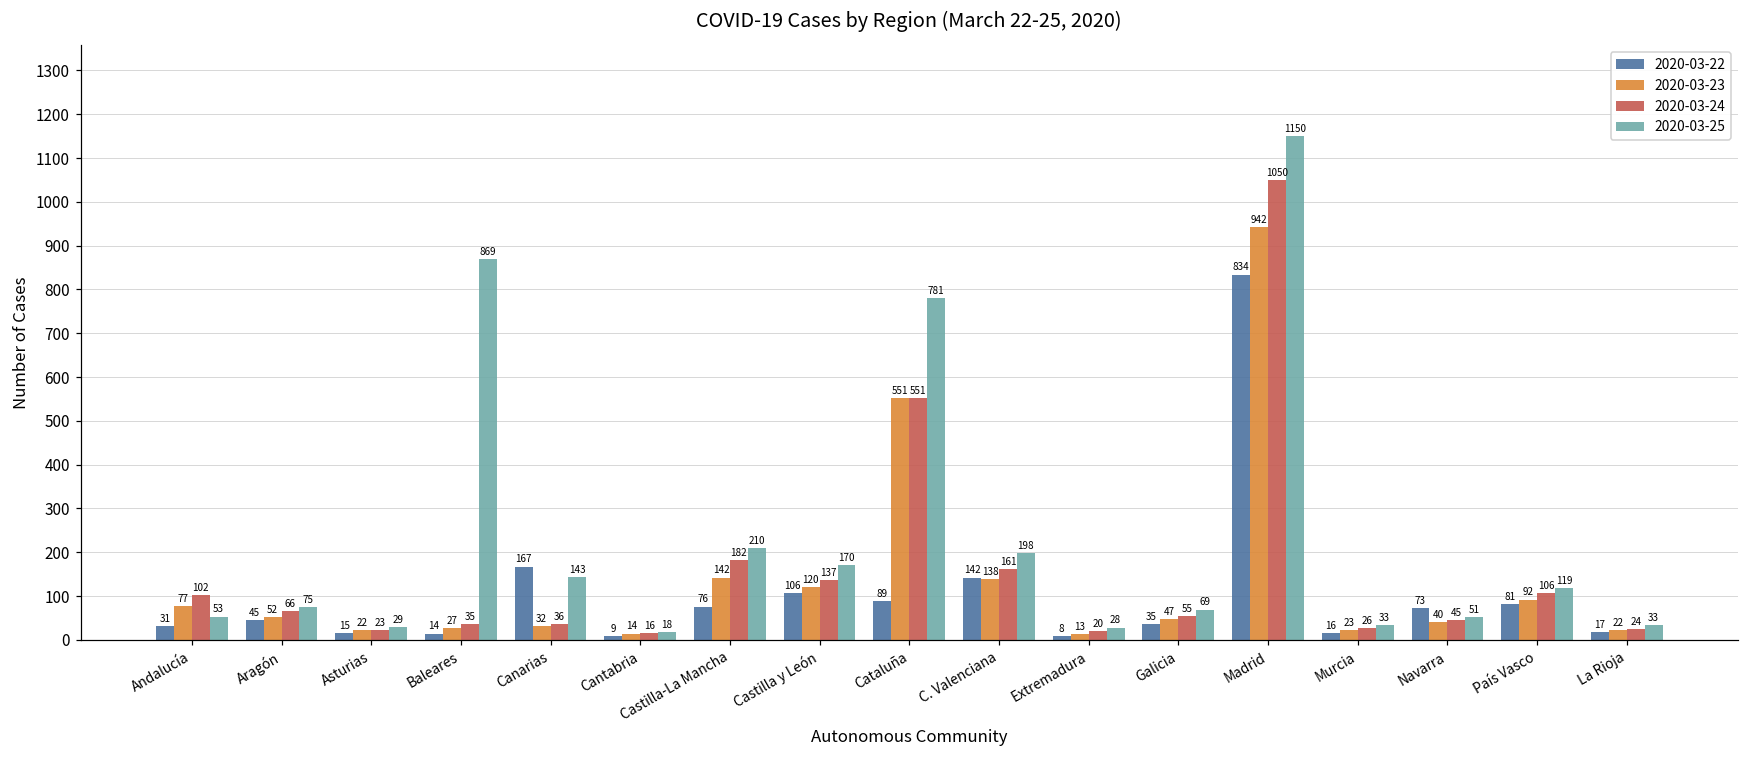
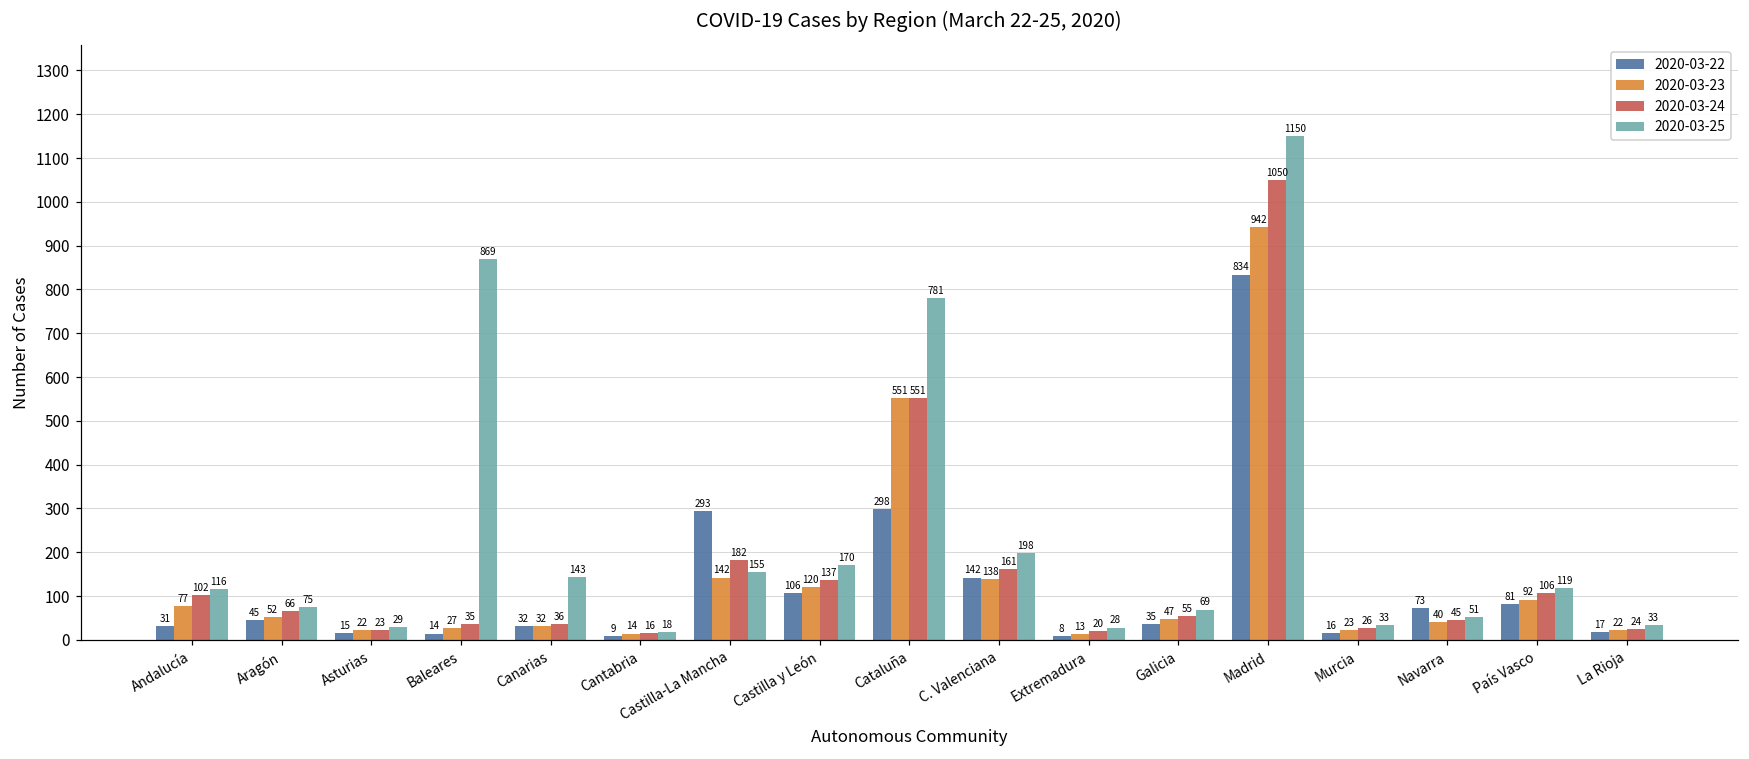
2020-03-25, Andalucía: 53 -> 116
2020-03-22, Canarias: 167 -> 32
2020-03-22, Castilla-La Mancha: 76 -> 293
2020-03-25, Castilla-La Mancha: 210 -> 155
2020-03-22, Cataluña: 89 -> 298
